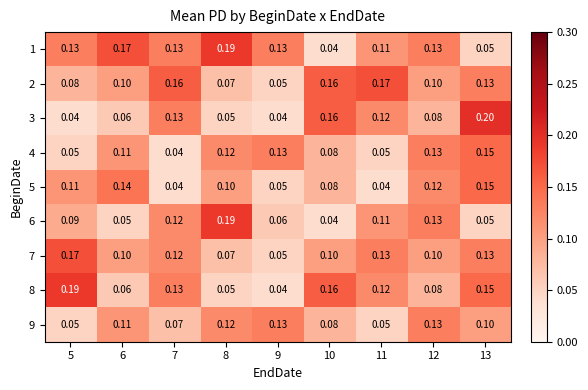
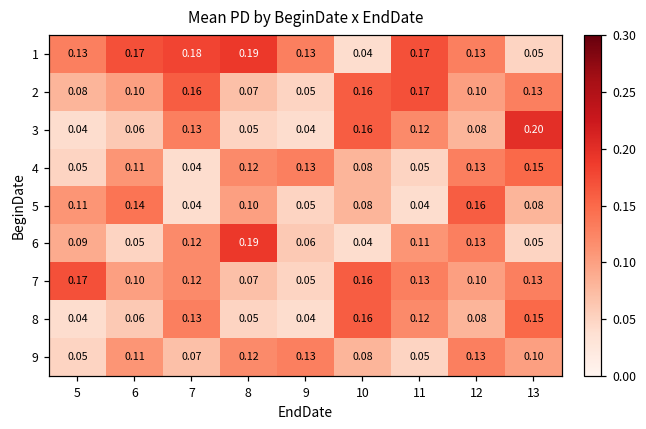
1, 7: 0.13 -> 0.18
1, 11: 0.11 -> 0.17
5, 12: 0.12 -> 0.16
5, 13: 0.15 -> 0.08
7, 10: 0.10 -> 0.16
8, 5: 0.19 -> 0.04
